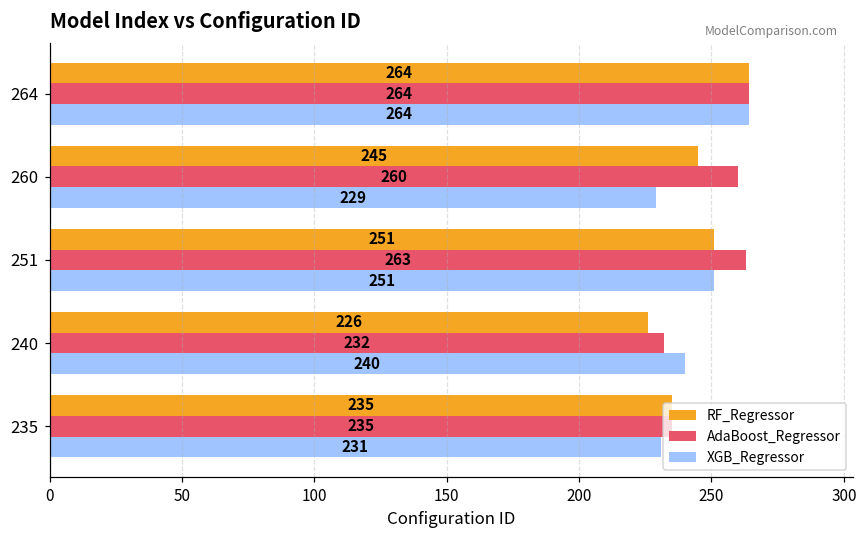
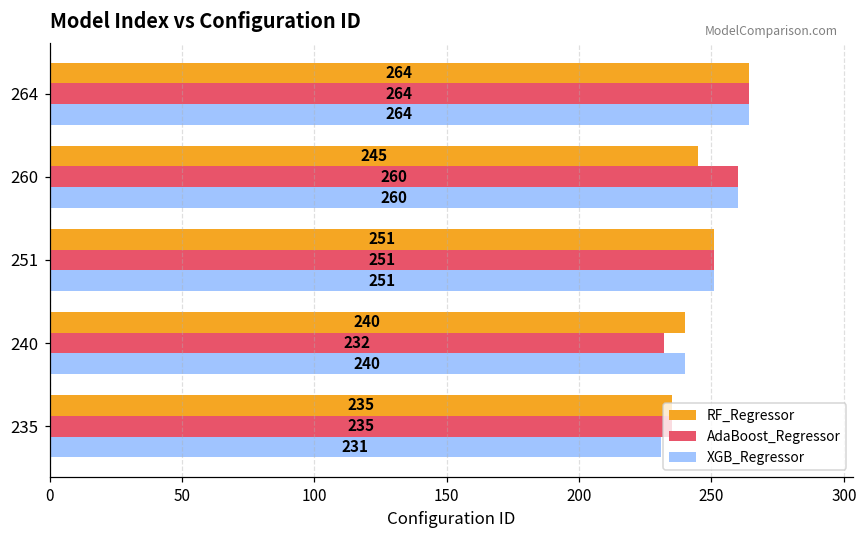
XGB_Regressor, 260: 229 -> 260
AdaBoost_Regressor, 251: 263 -> 251
RF_Regressor, 240: 226 -> 240
